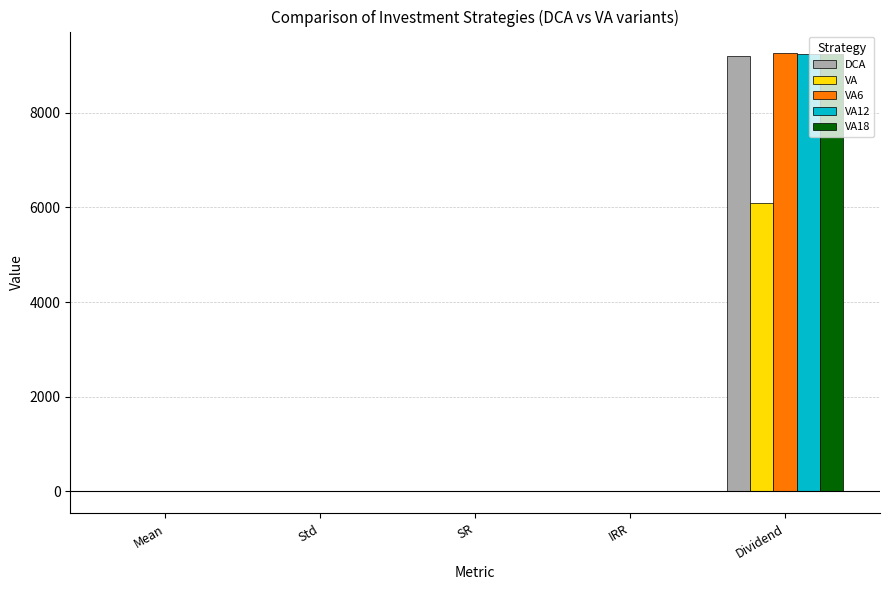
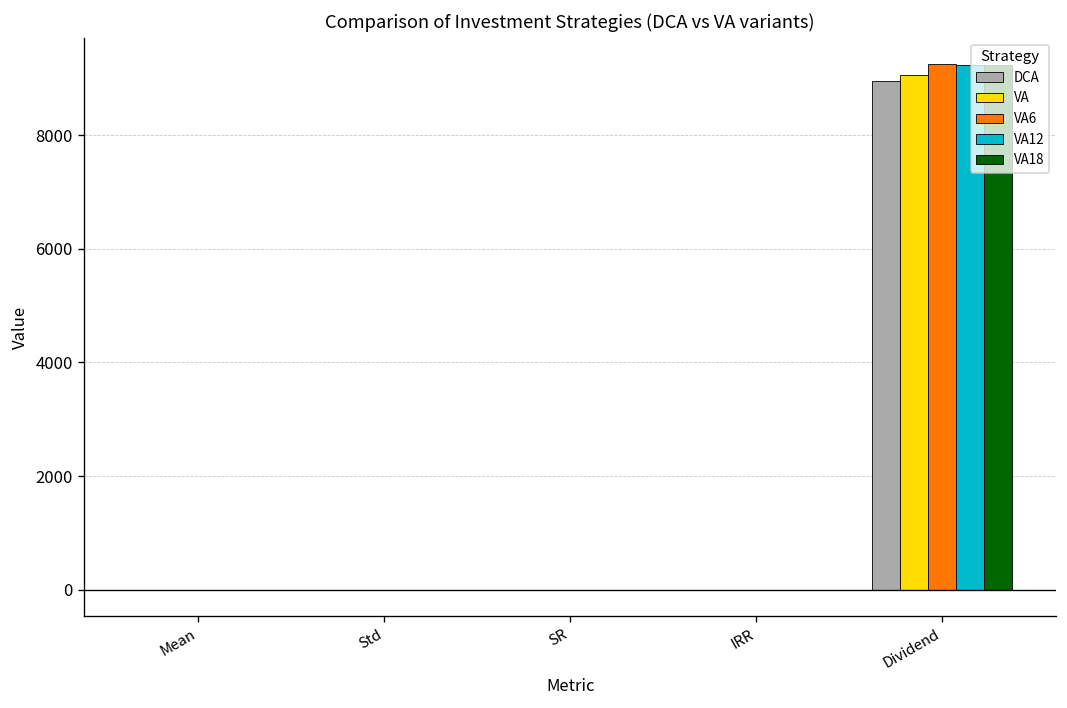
DCA, Dividend: 9200 -> 9000
VA, Dividend: 6100 -> 9100
